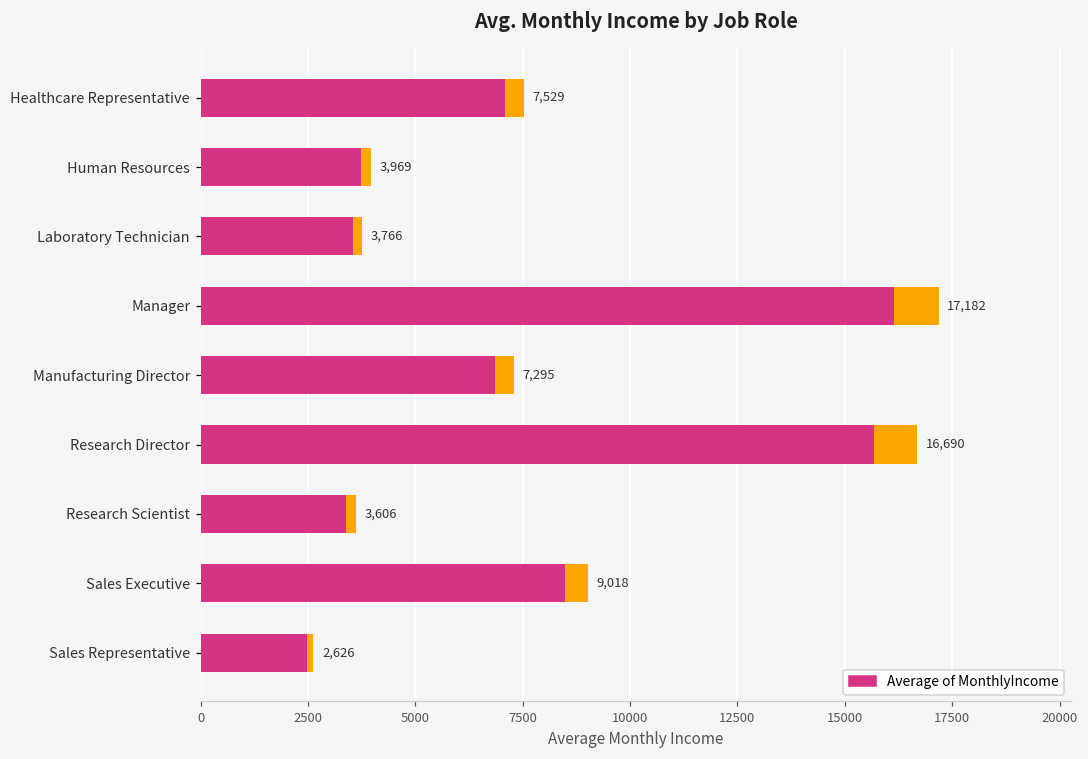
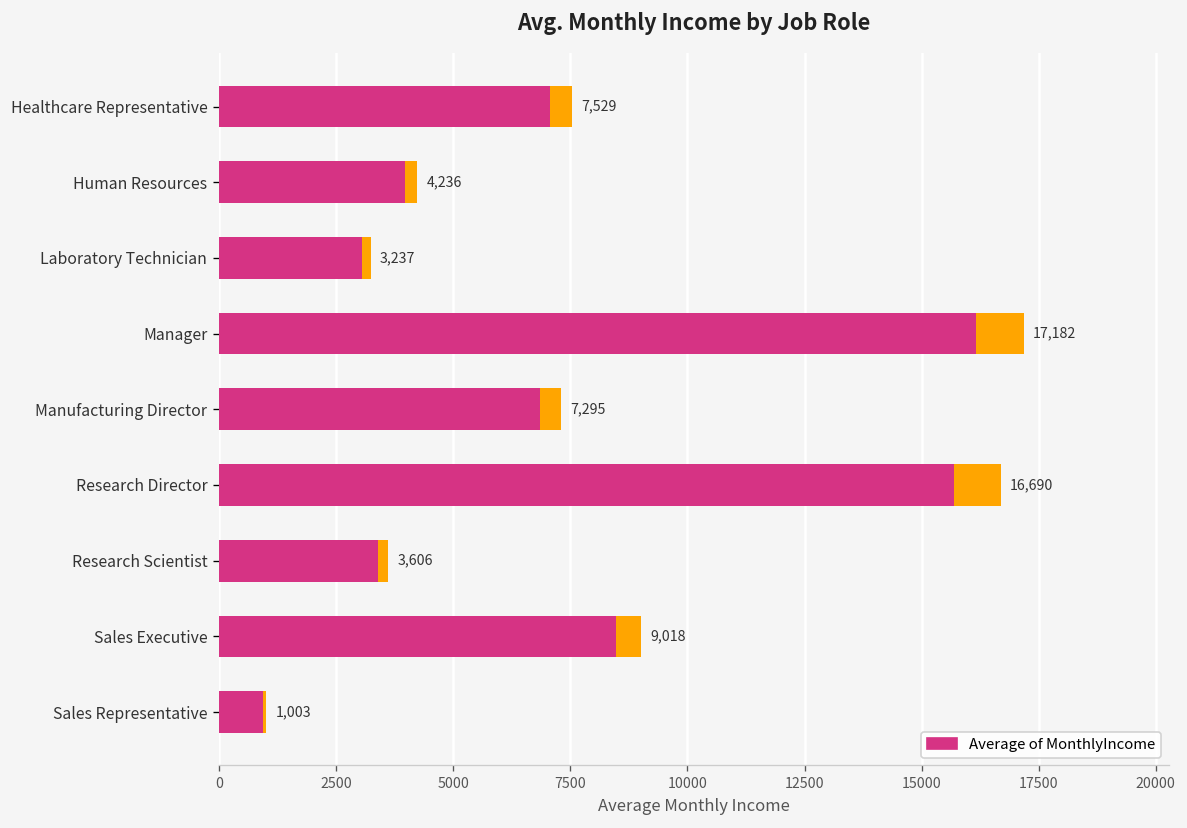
Average of MonthlyIncome, Human Resources: 3,969 -> 4,236
Average of MonthlyIncome, Laboratory Technician: 3,766 -> 3,237
Average of MonthlyIncome, Sales Representative: 2,626 -> 1,003
